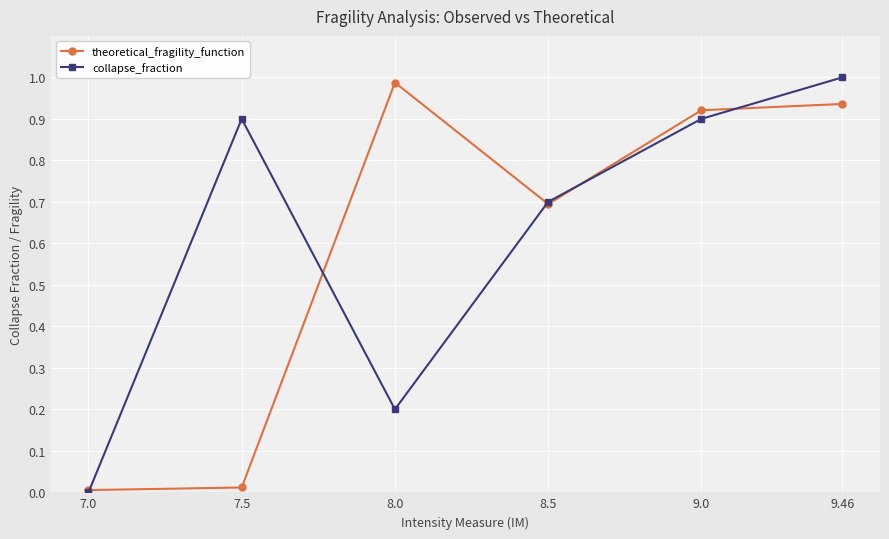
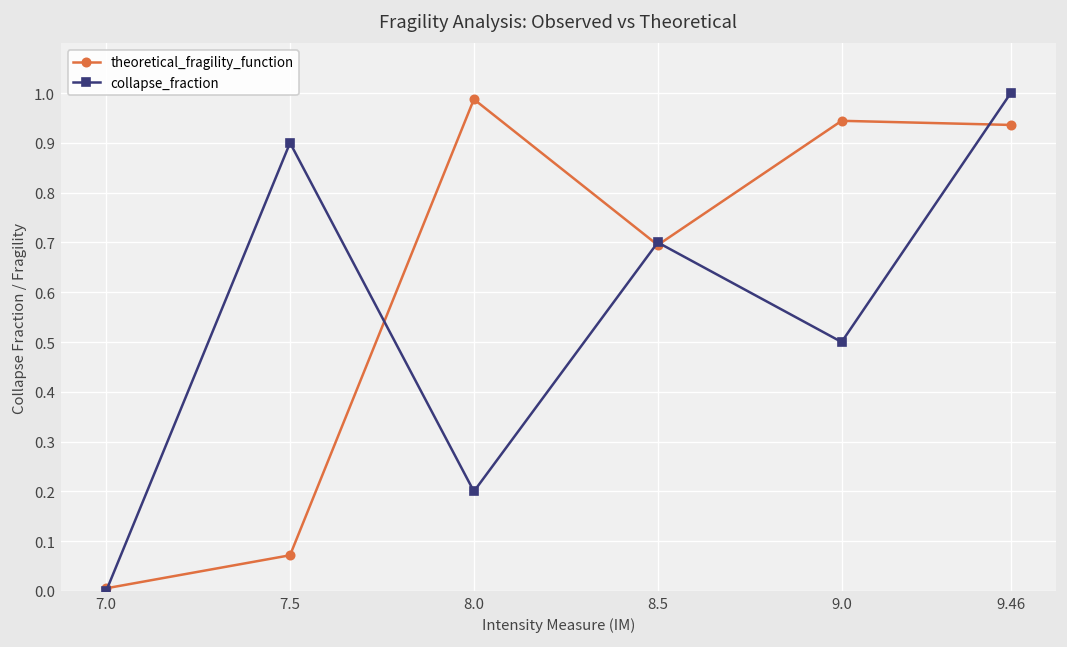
theoretical_fragility_function, 7.5: 0.01 -> 0.07
theoretical_fragility_function, 9.0: 0.92 -> 0.94
collapse_fraction, 9.0: 0.9 -> 0.5
